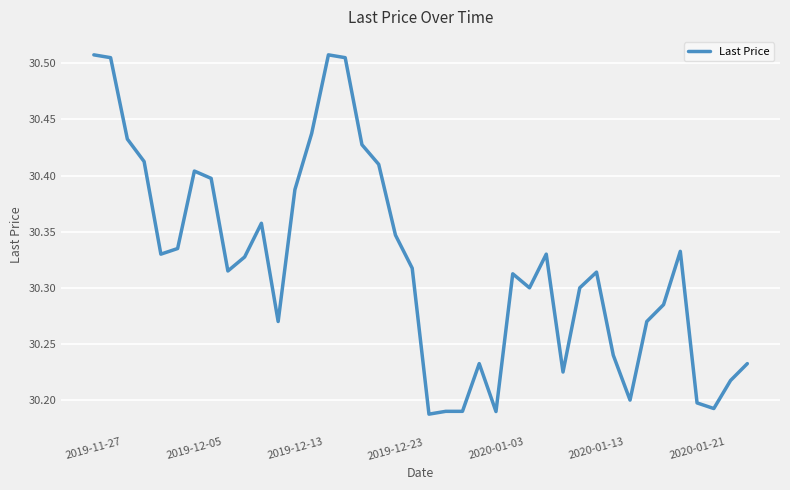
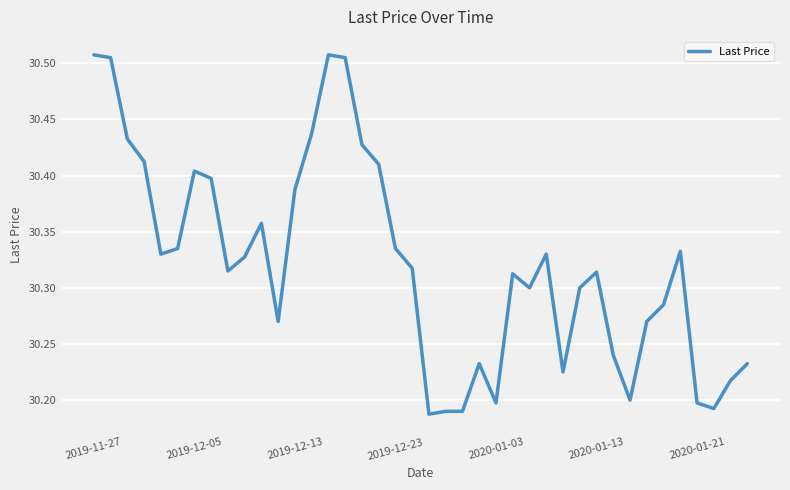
2019-12-23: 30.347 -> 30.335
2020-01-03: 30.190 -> 30.198
